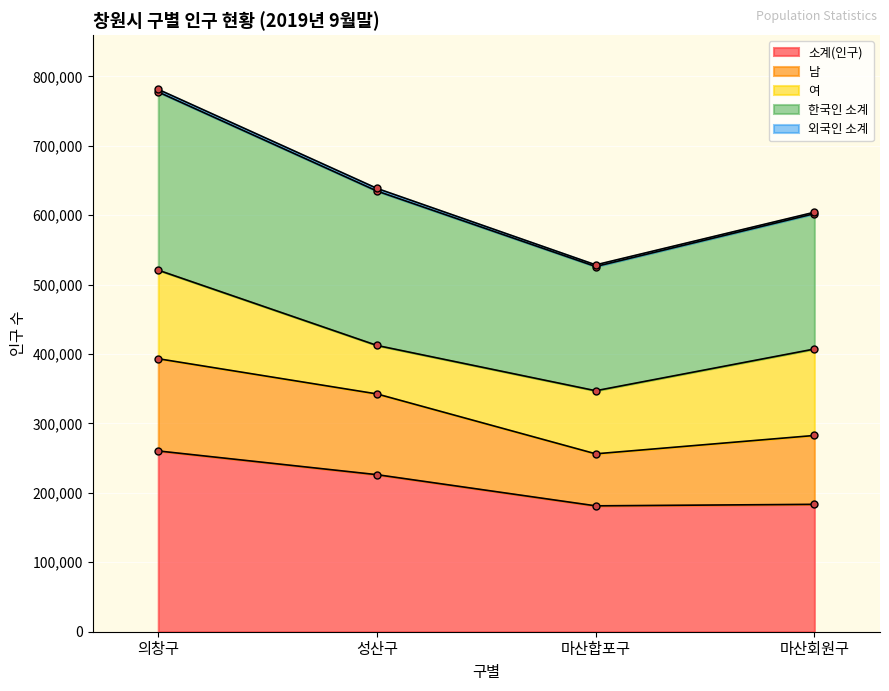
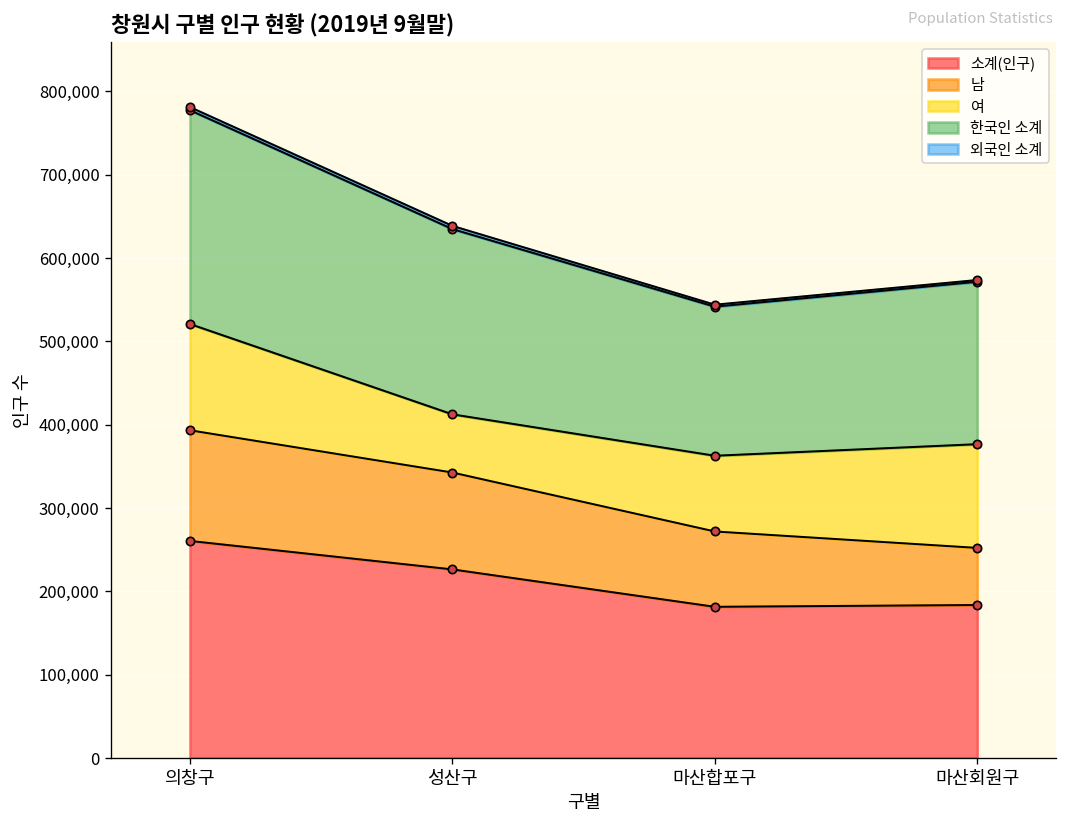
남, 마산합포구: 70,000 -> 90,000
남, 마산회원구: 100,000 -> 70,000
